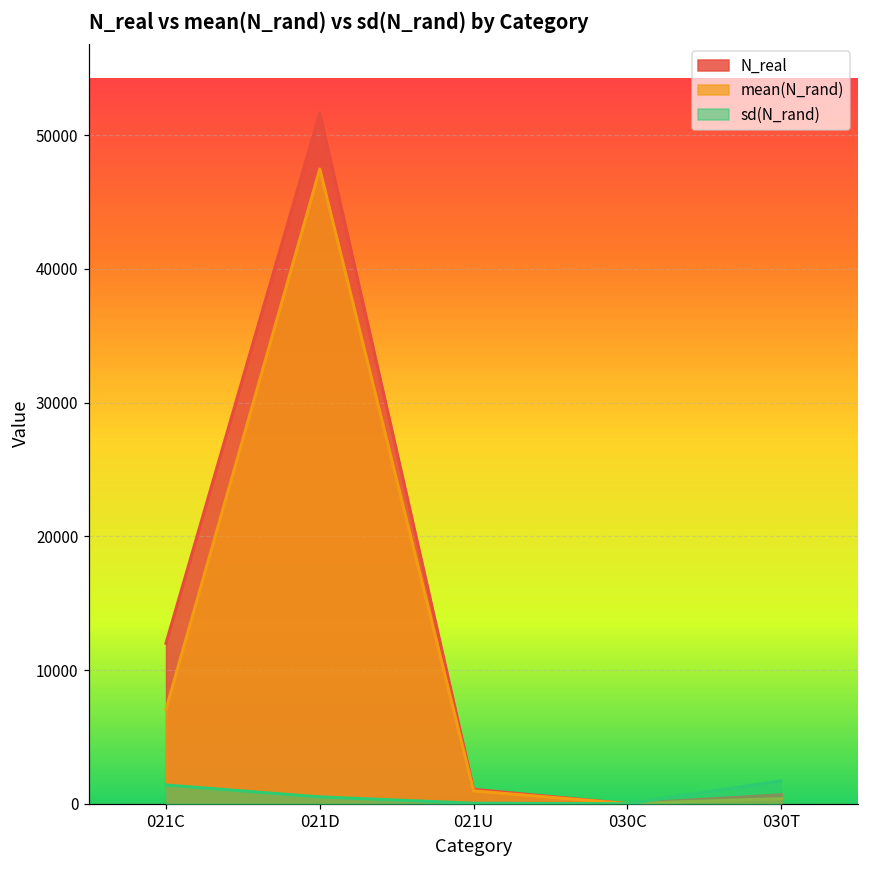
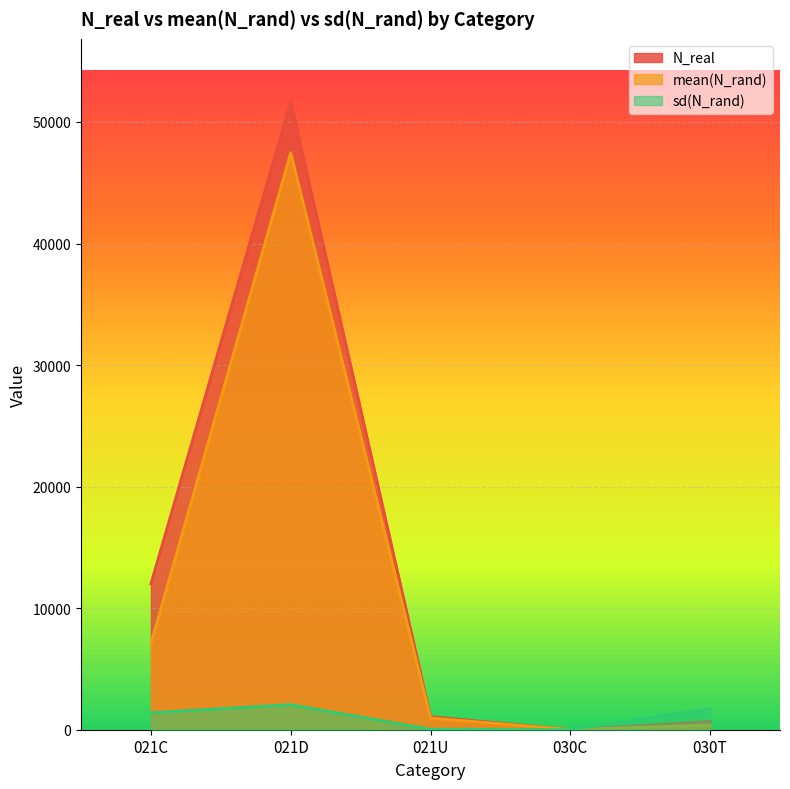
sd(N_rand), 021D: 500 -> 2100
